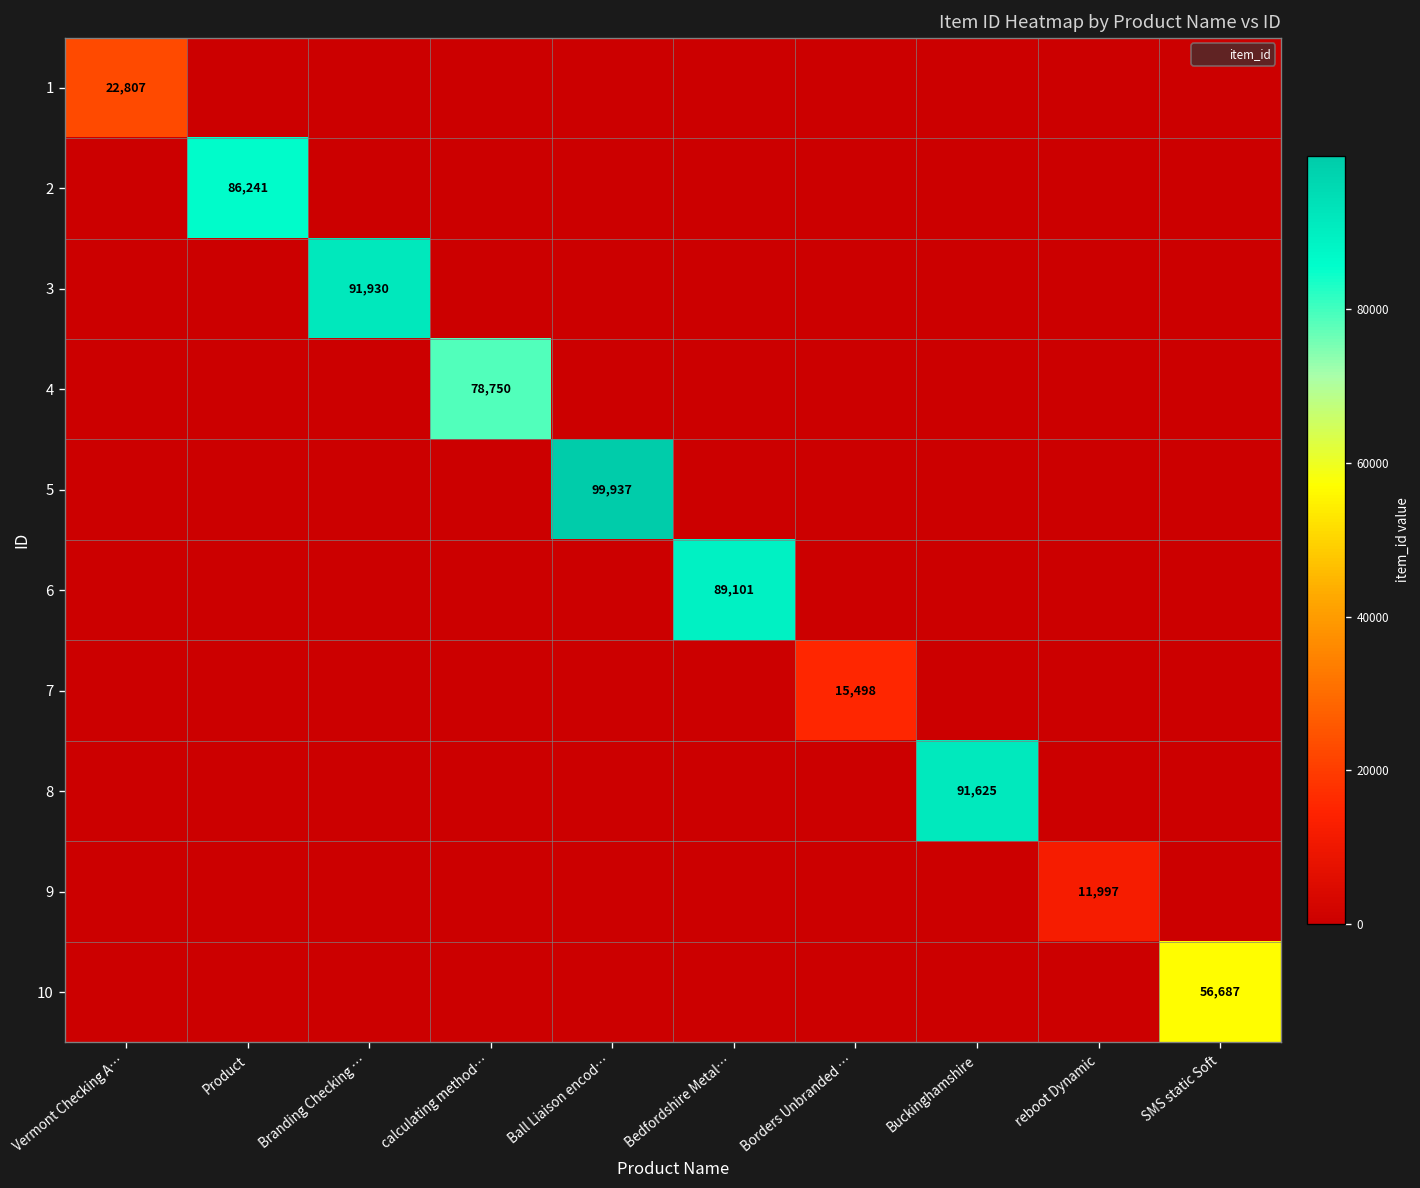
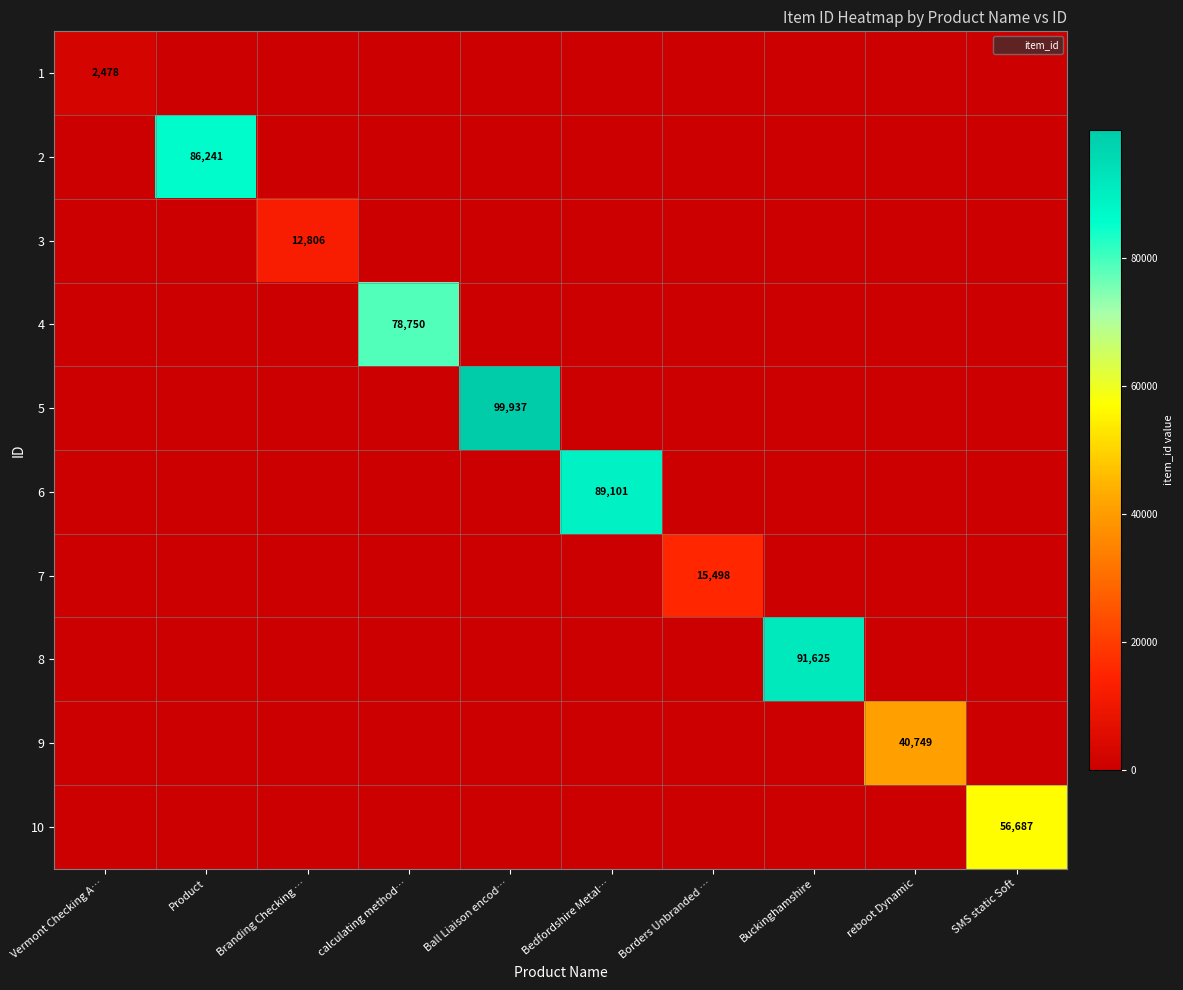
1, Vermont Checking A…: 22,807 -> 2,478
3, Branding Checking …: 91,930 -> 12,806
9, reboot Dynamic: 11,997 -> 40,749
